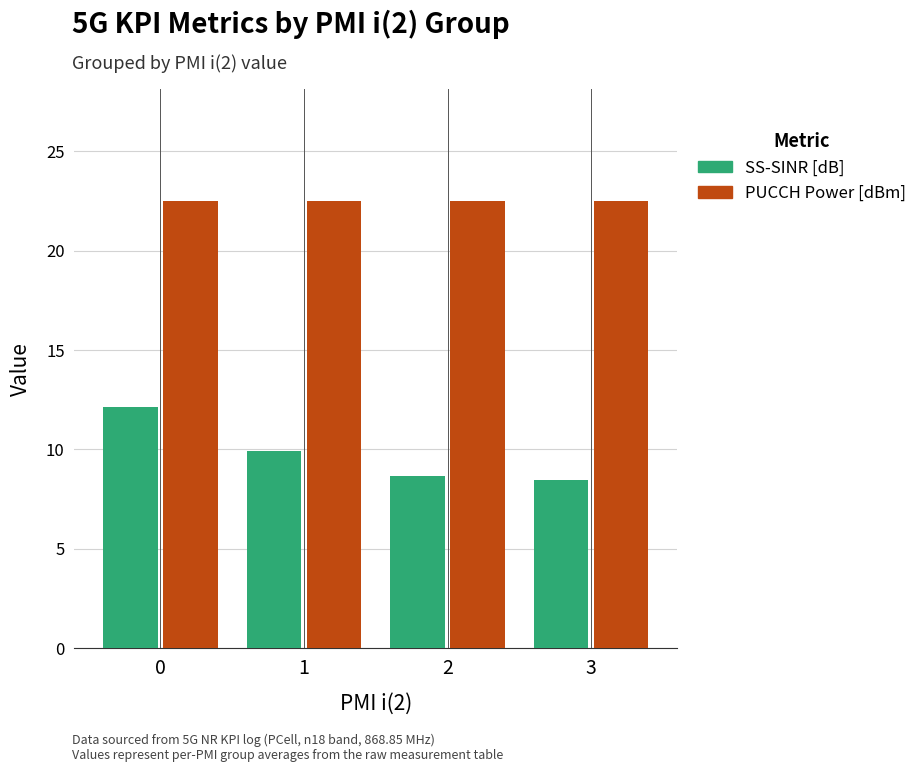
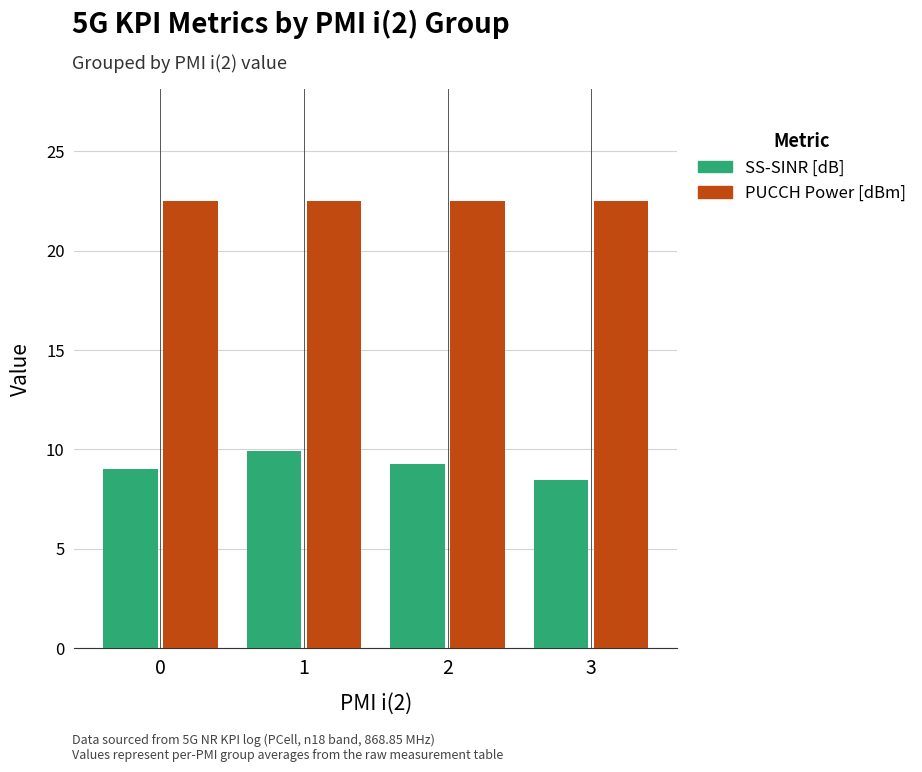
SS-SINR [dB], 0: 12.1 -> 9.0
SS-SINR [dB], 2: 8.7 -> 9.3
